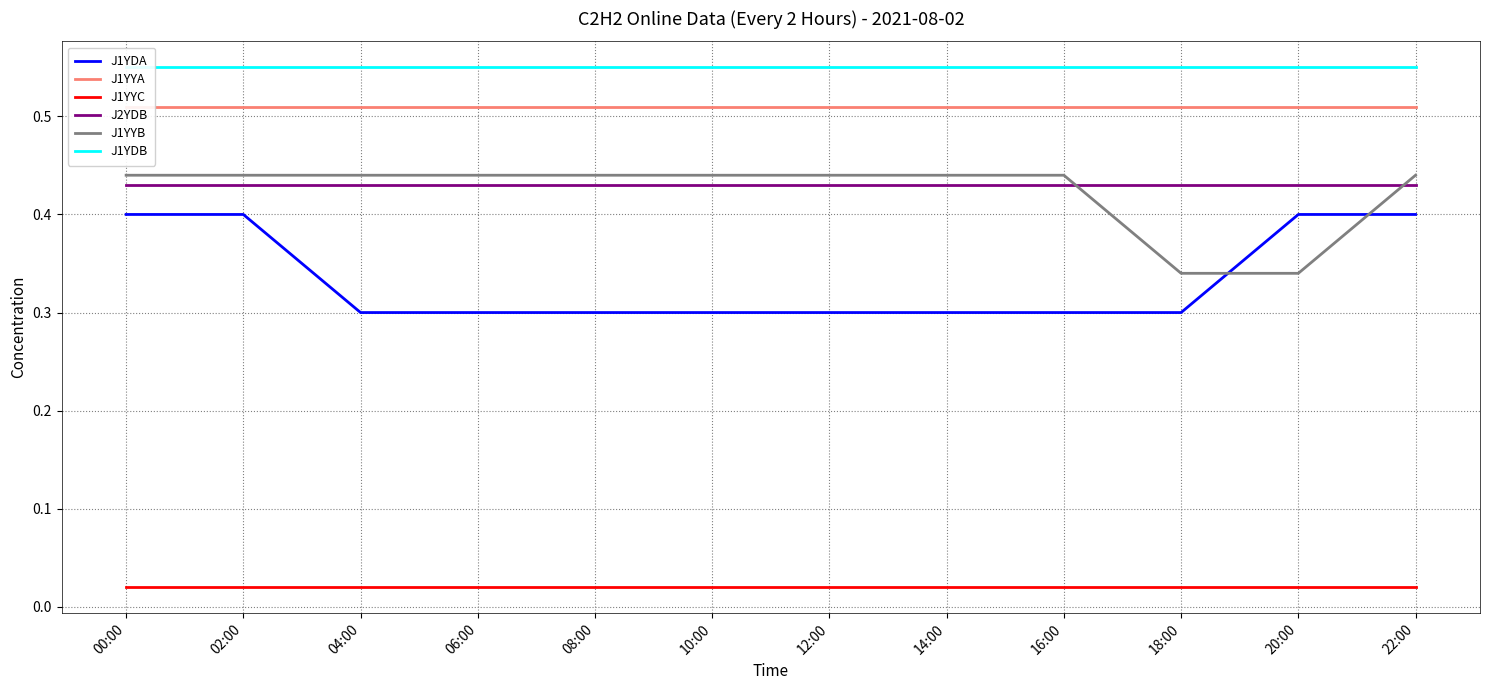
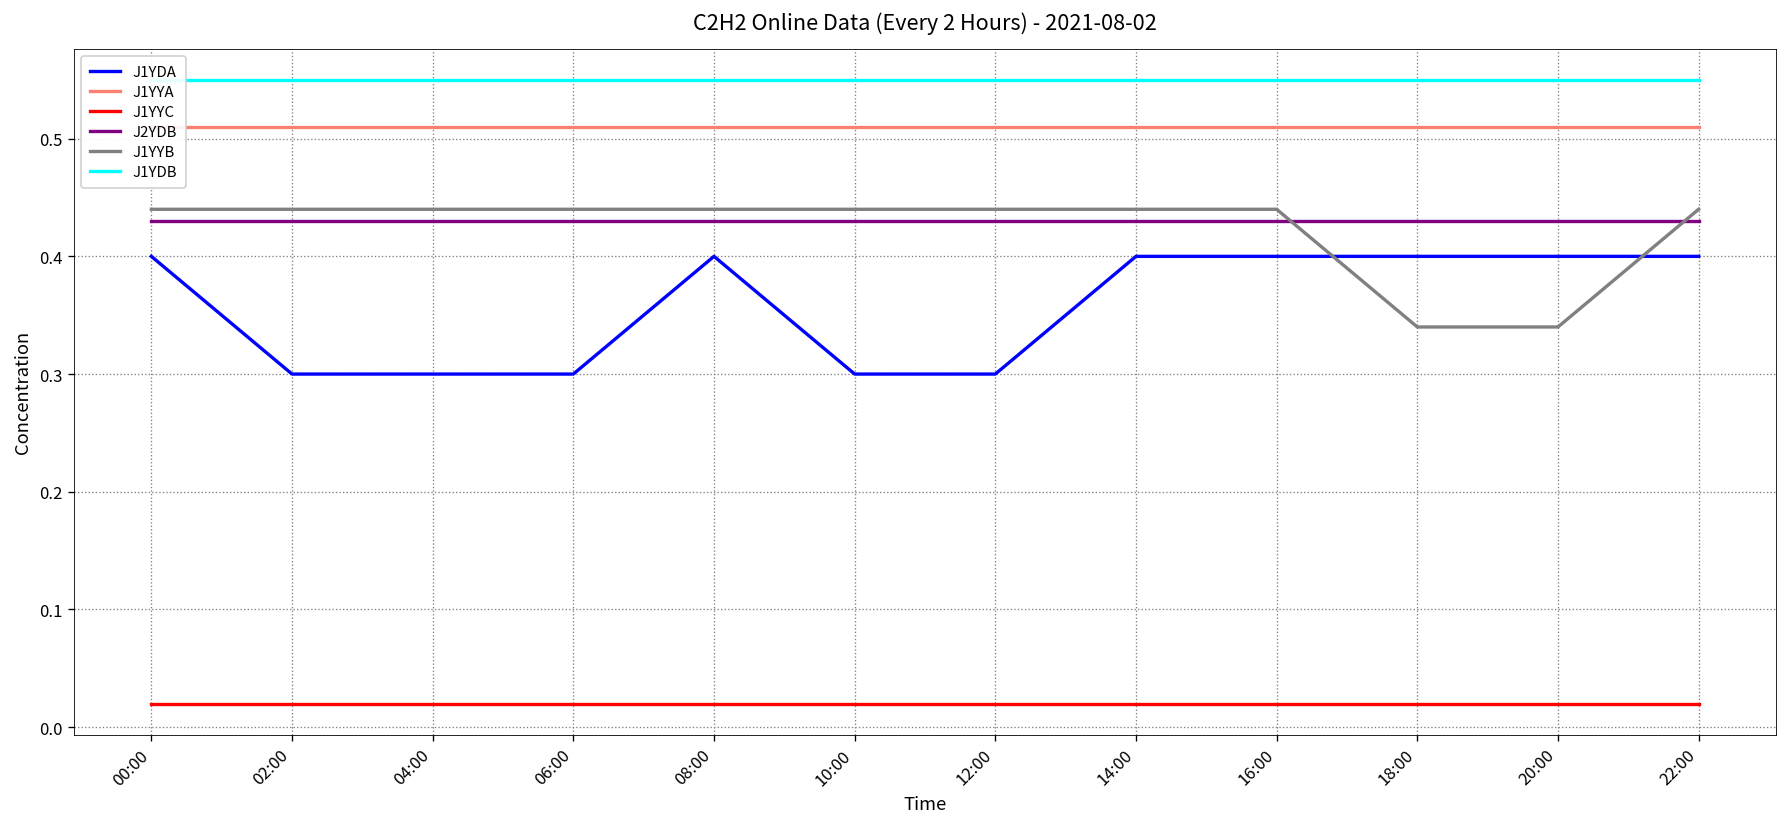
J1YDA, 02:00: 0.4 -> 0.3
J1YDA, 08:00: 0.3 -> 0.4
J1YDA, 14:00: 0.3 -> 0.4
J1YDA, 16:00: 0.3 -> 0.4
J1YDA, 18:00: 0.3 -> 0.4
